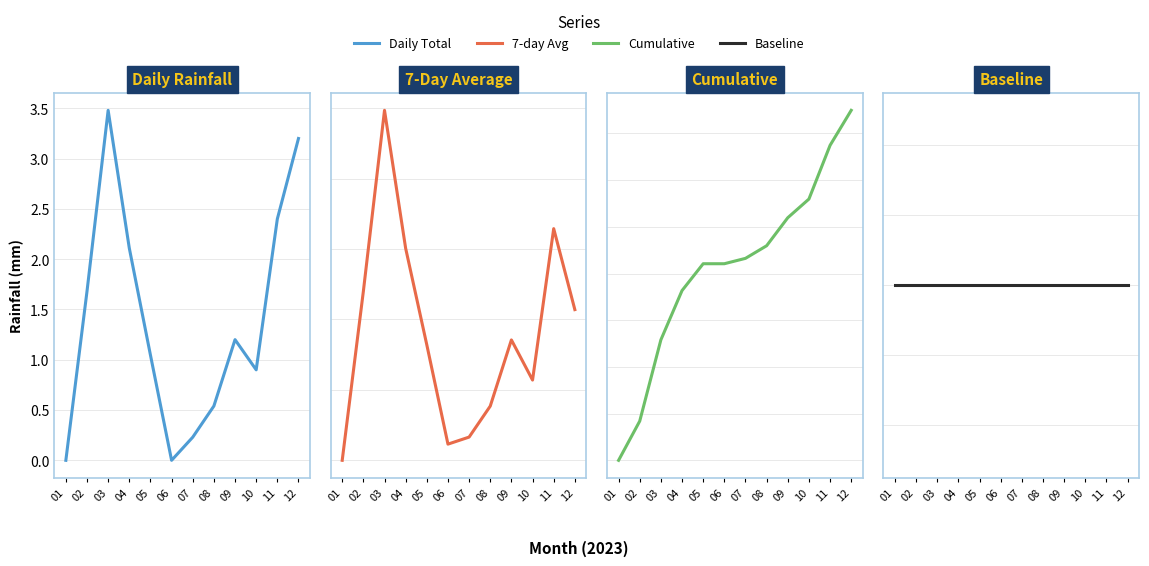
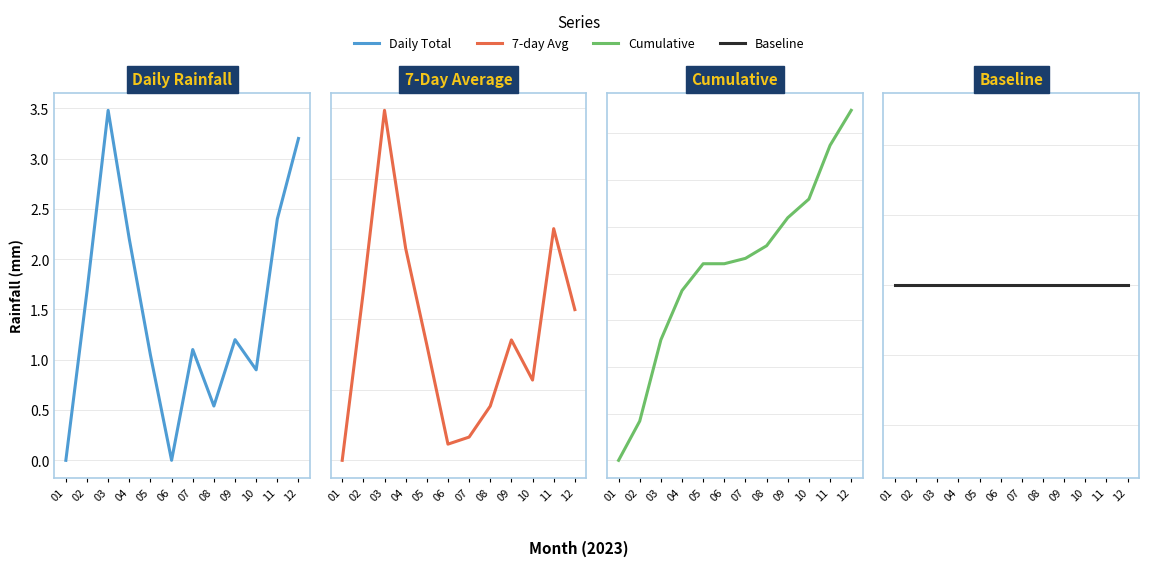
Daily Rainfall, 04: 2.11 -> 2.20
Daily Rainfall, 07: 0.23 -> 1.10
